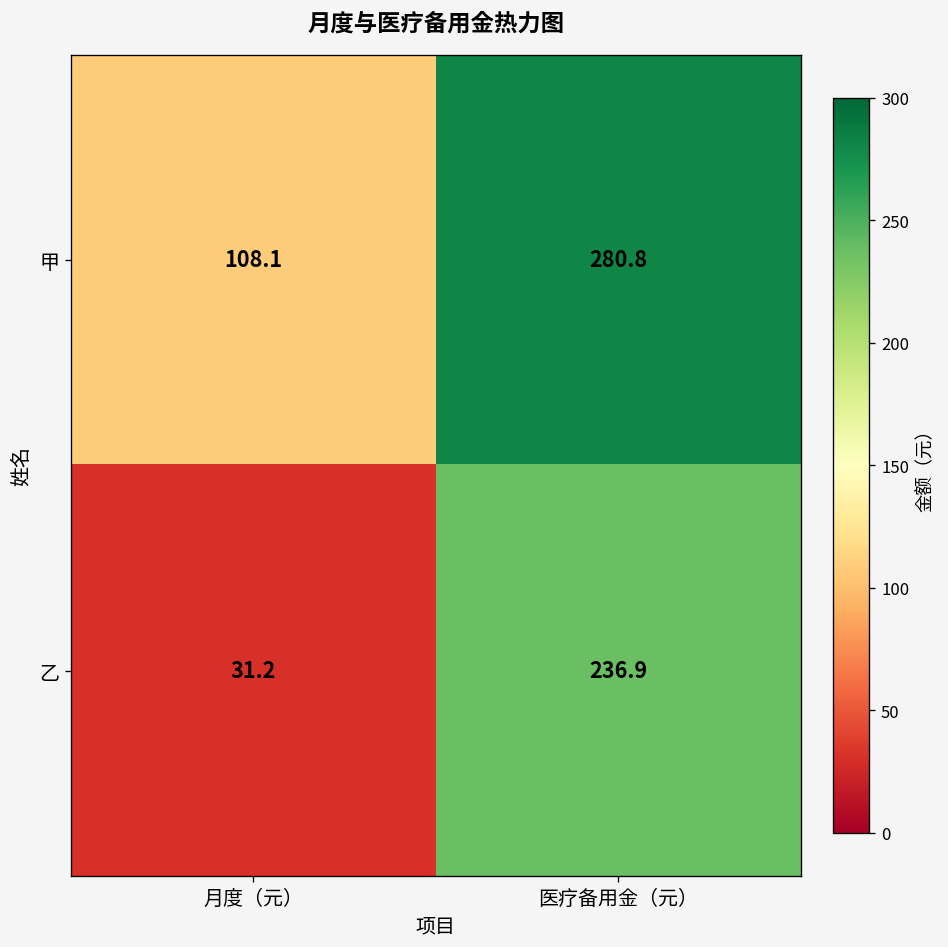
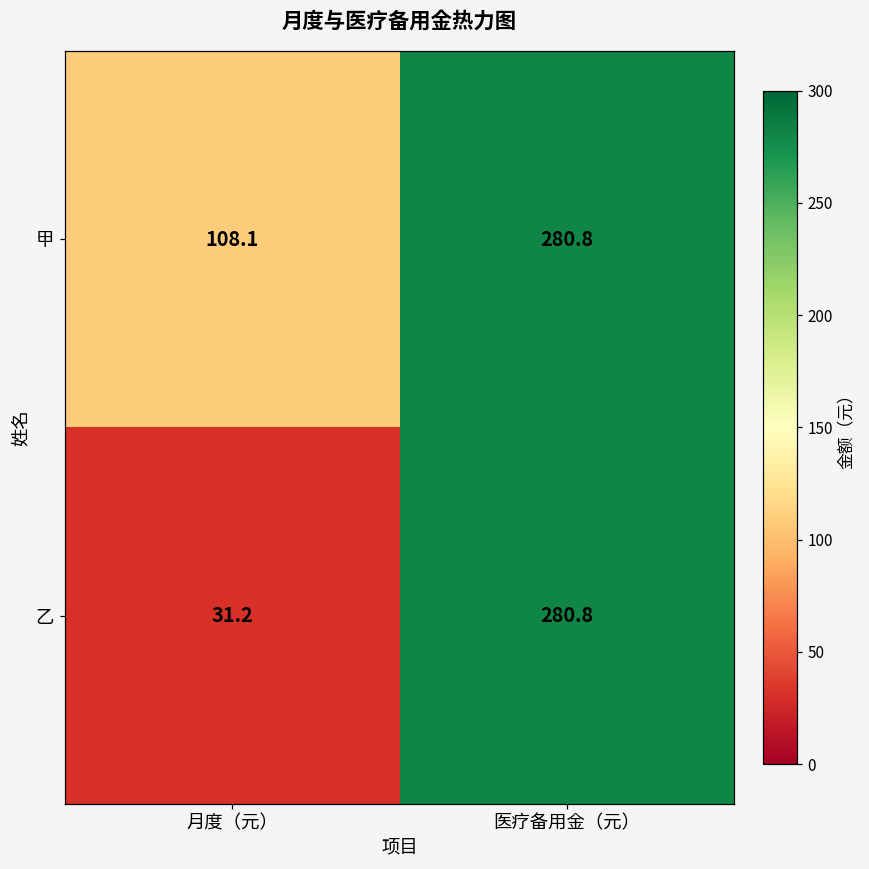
乙, 医疗备用金（元）: 236.9 -> 280.8
